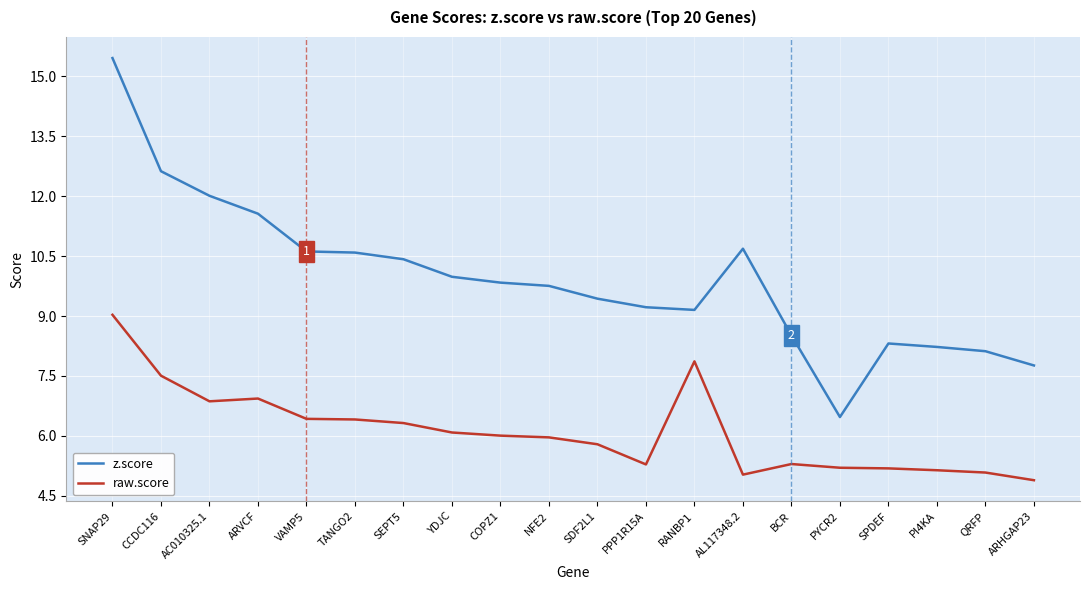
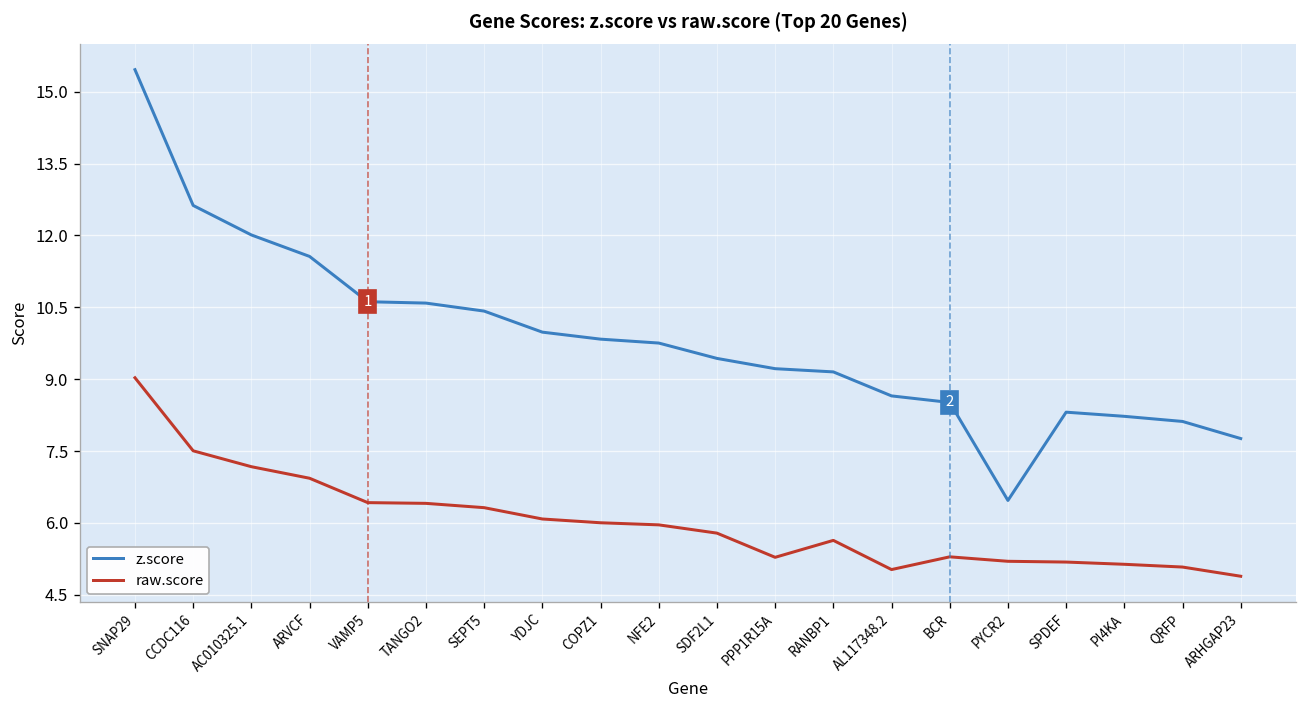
raw.score, AC010325.1: 6.9 -> 7.2
raw.score, RANBP1: 7.9 -> 5.6
z.score, AL117348.2: 10.7 -> 8.7
